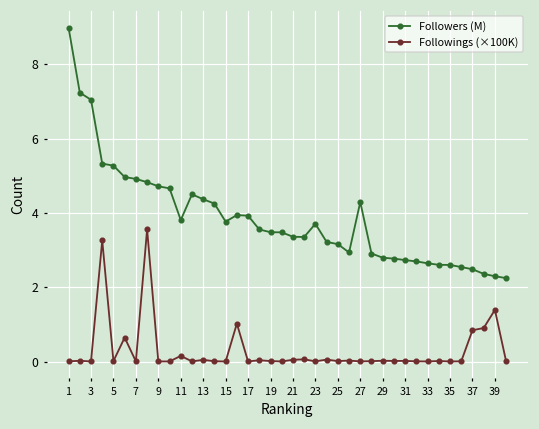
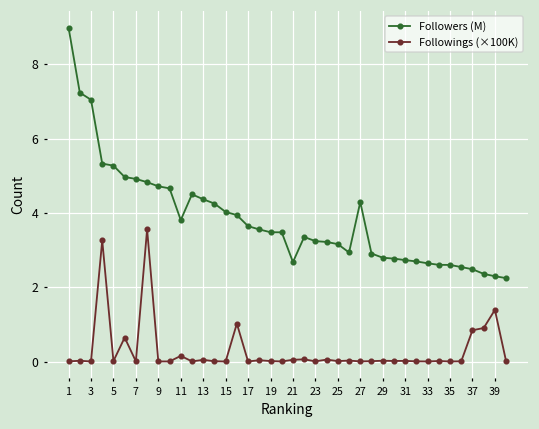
Followers (M), 15: 3.8 -> 4.0
Followers (M), 17: 3.9 -> 3.6
Followers (M), 21: 3.4 -> 2.7
Followers (M), 23: 3.7 -> 3.2
